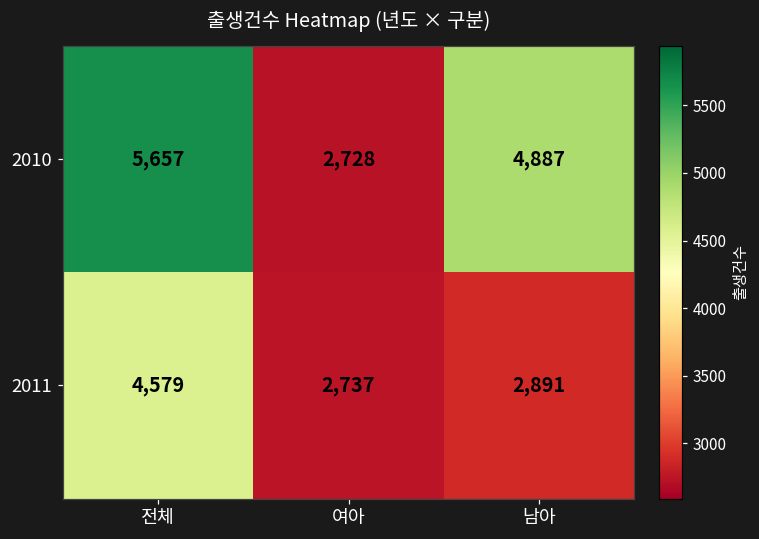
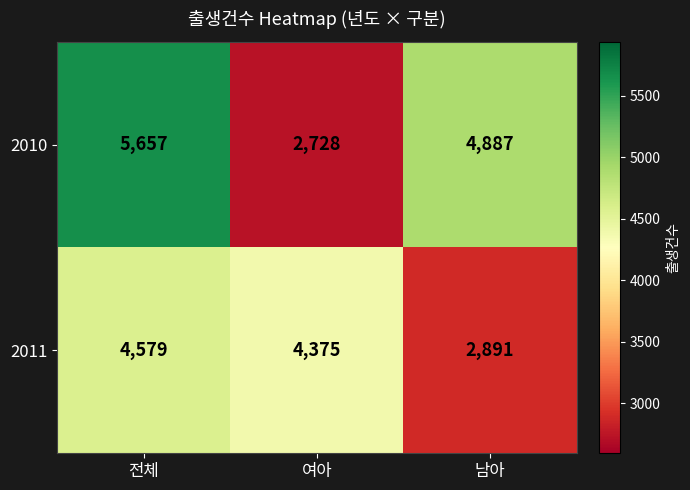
2011, 여아: 2,737 -> 4,375
